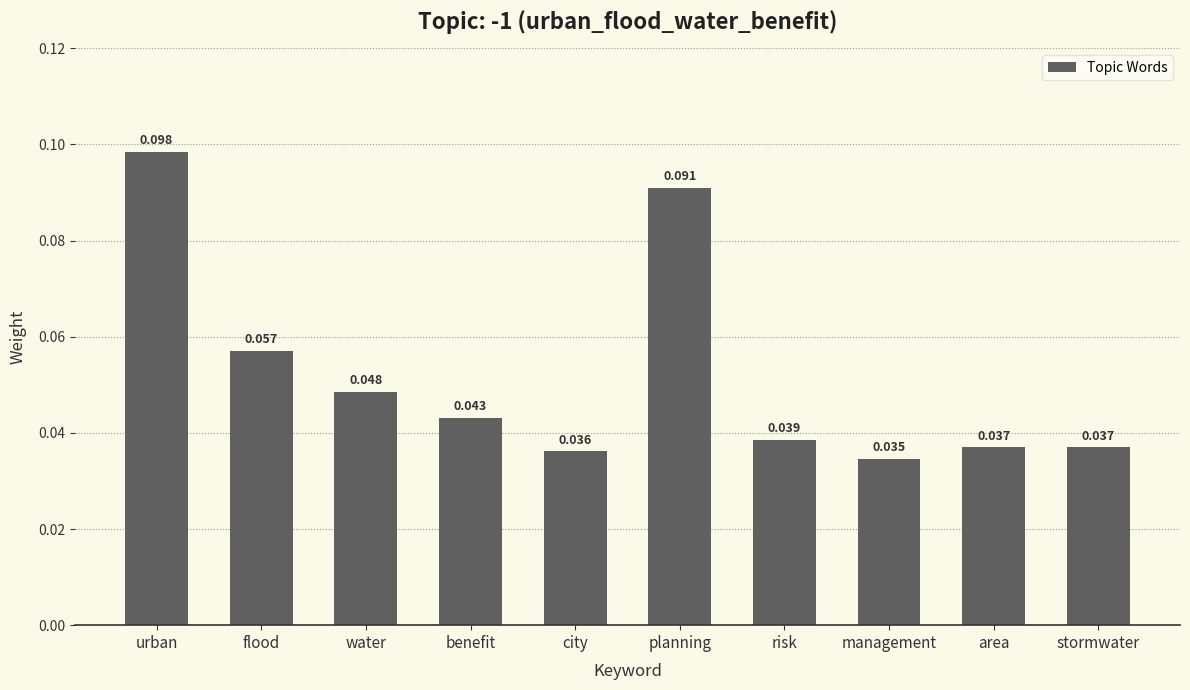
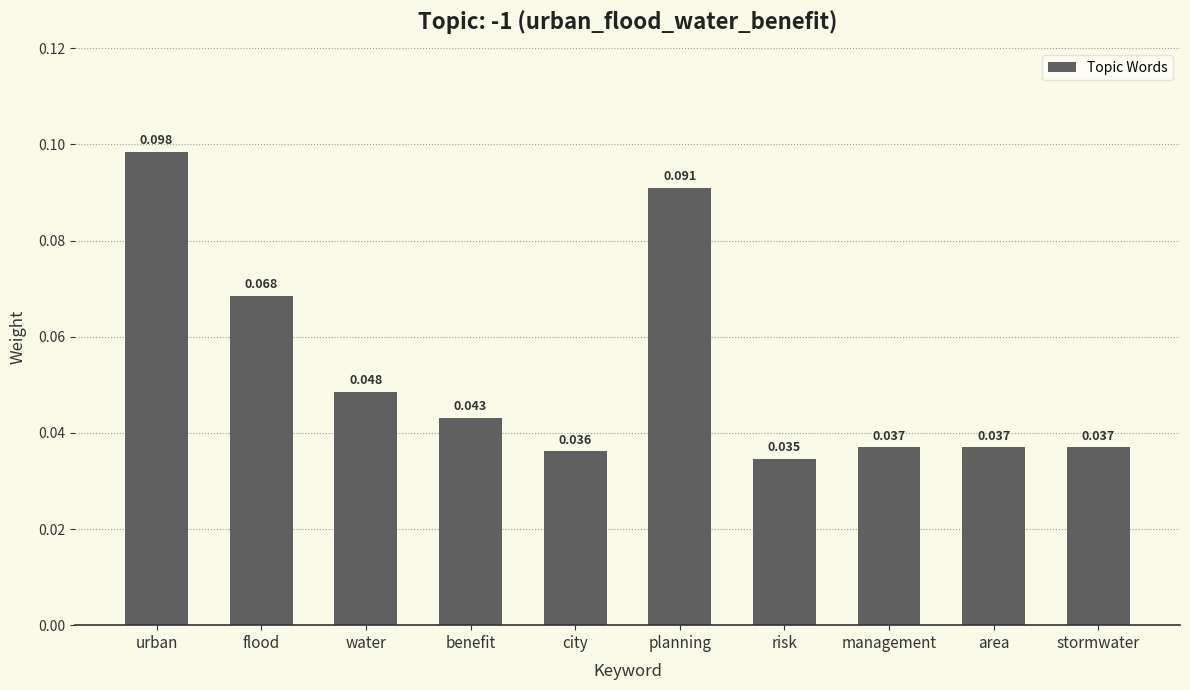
flood: 0.057 -> 0.068
risk: 0.039 -> 0.035
management: 0.035 -> 0.037
